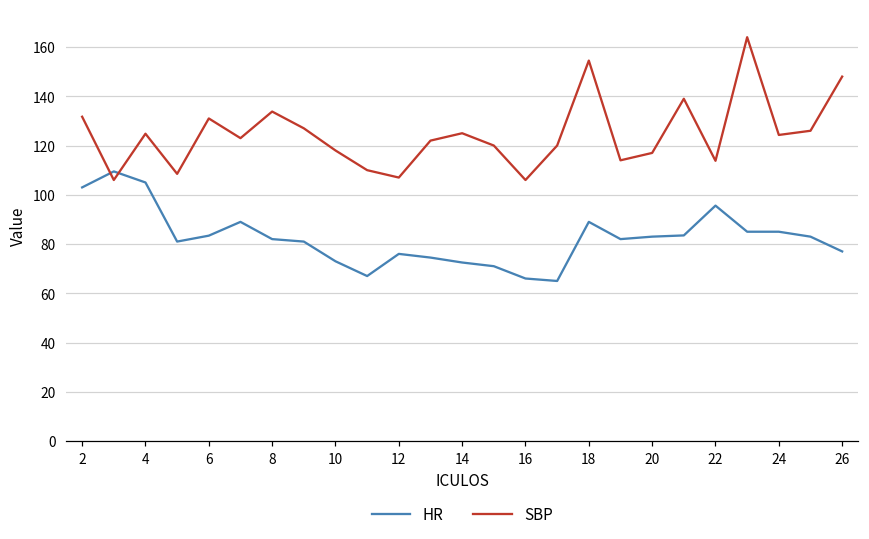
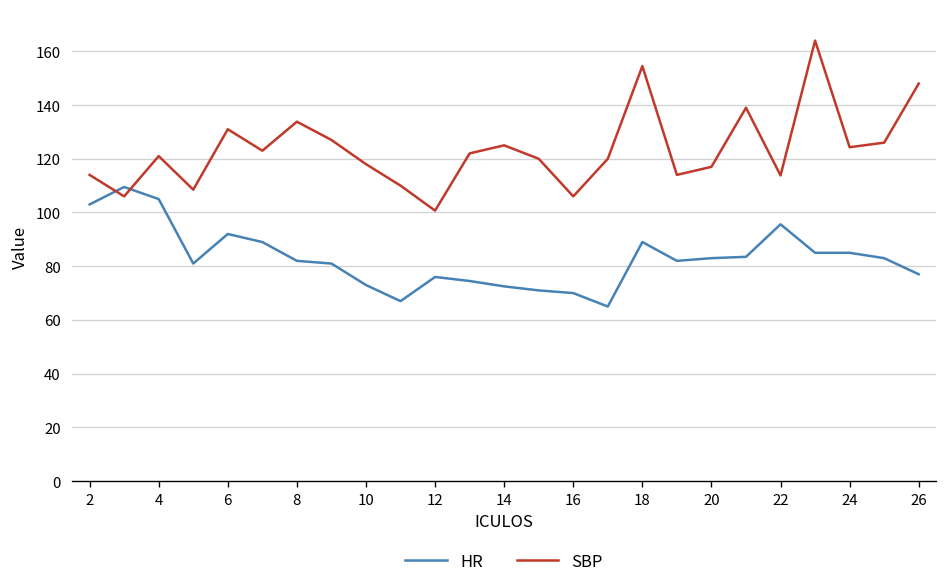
SBP, 2: 132 -> 114
SBP, 4: 125 -> 121
HR, 6: 83 -> 92
SBP, 12: 107 -> 101
HR, 16: 66 -> 70
